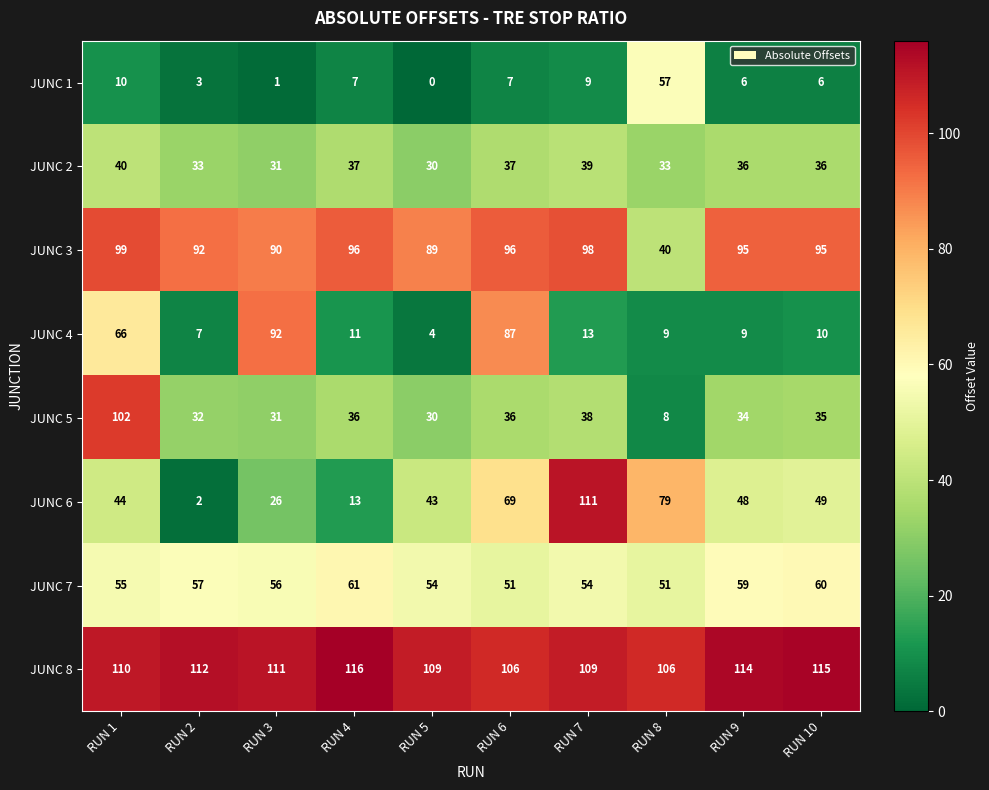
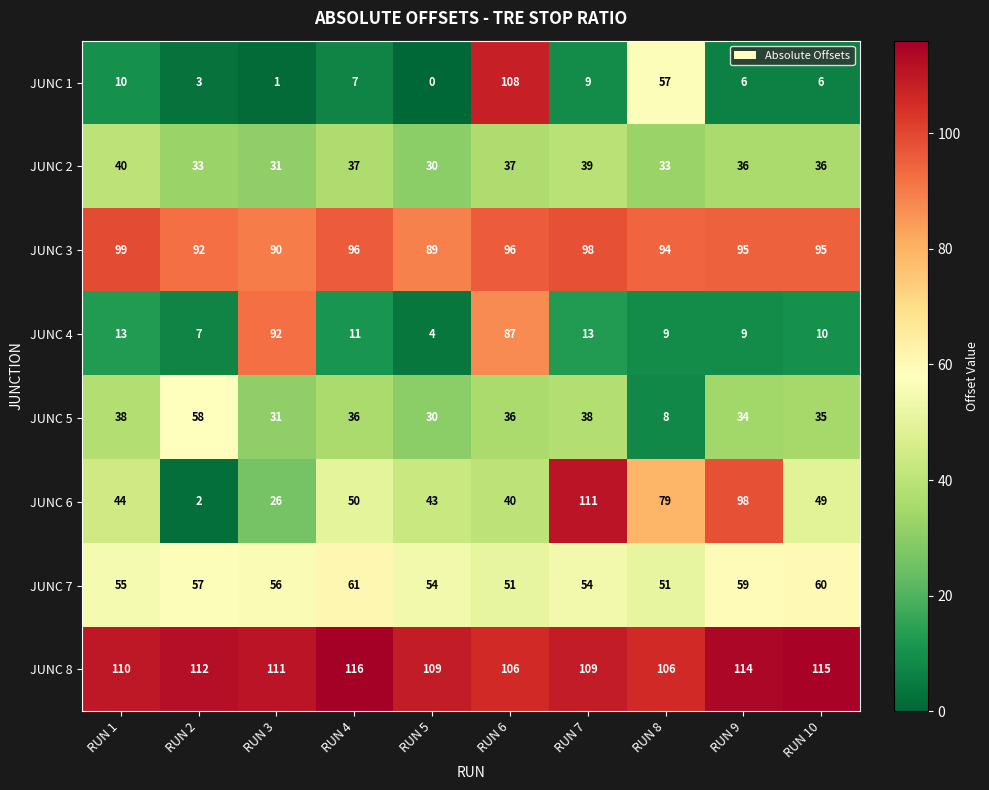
JUNC 1, RUN 6: 7 -> 108
JUNC 3, RUN 8: 40 -> 94
JUNC 4, RUN 1: 66 -> 13
JUNC 5, RUN 1: 102 -> 38
JUNC 5, RUN 2: 32 -> 58
JUNC 6, RUN 4: 13 -> 50
JUNC 6, RUN 6: 69 -> 40
JUNC 6, RUN 9: 48 -> 98
